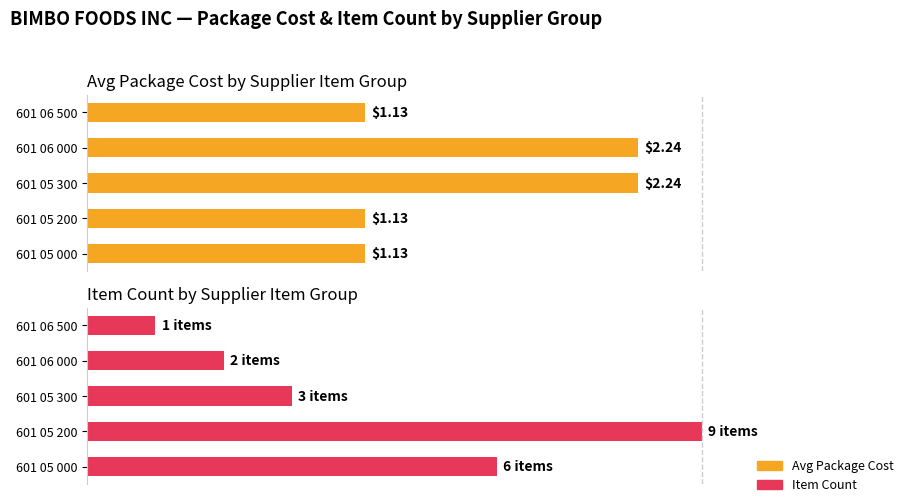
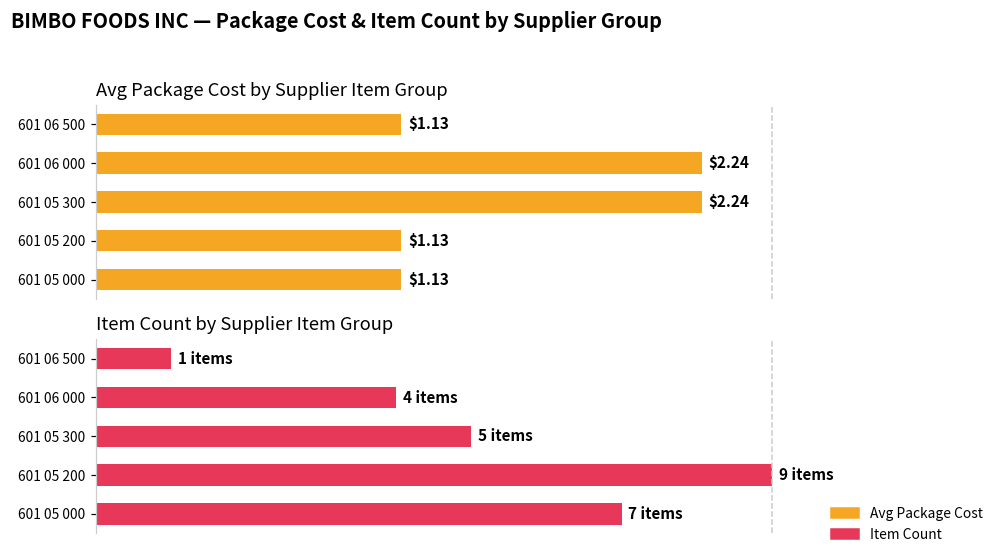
Item Count by Supplier Item Group, 601 06 000: 2 -> 4
Item Count by Supplier Item Group, 601 05 300: 3 -> 5
Item Count by Supplier Item Group, 601 05 000: 6 -> 7
